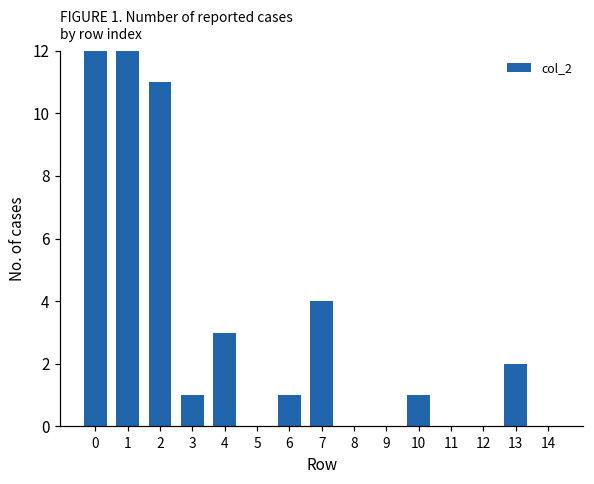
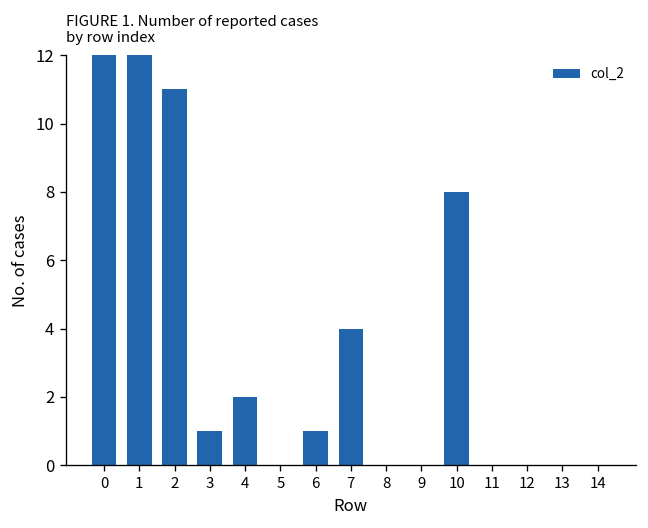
4: 3 -> 2
10: 1 -> 8
13: 2 -> 0
